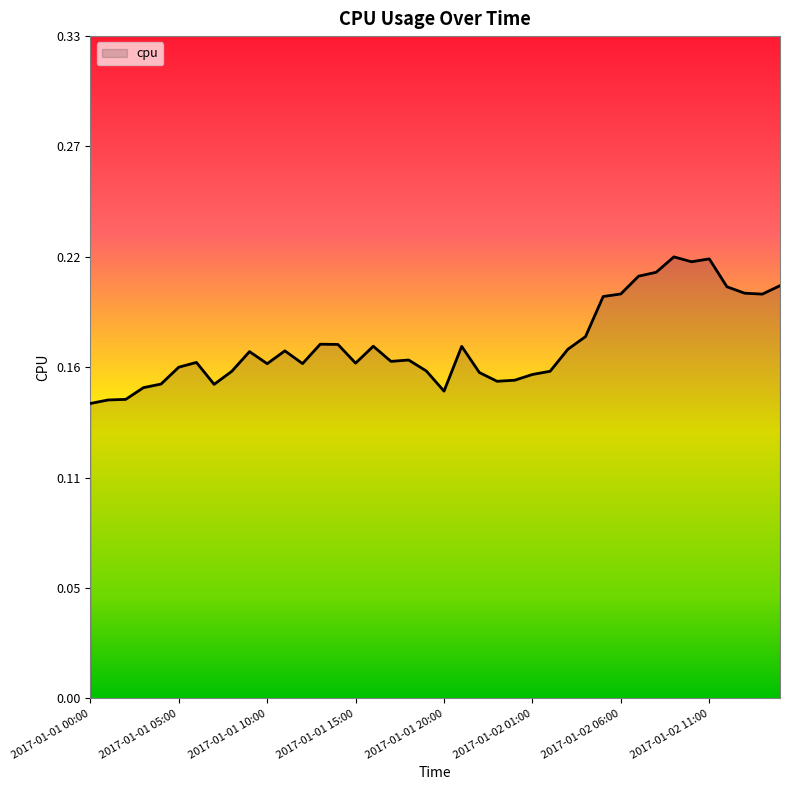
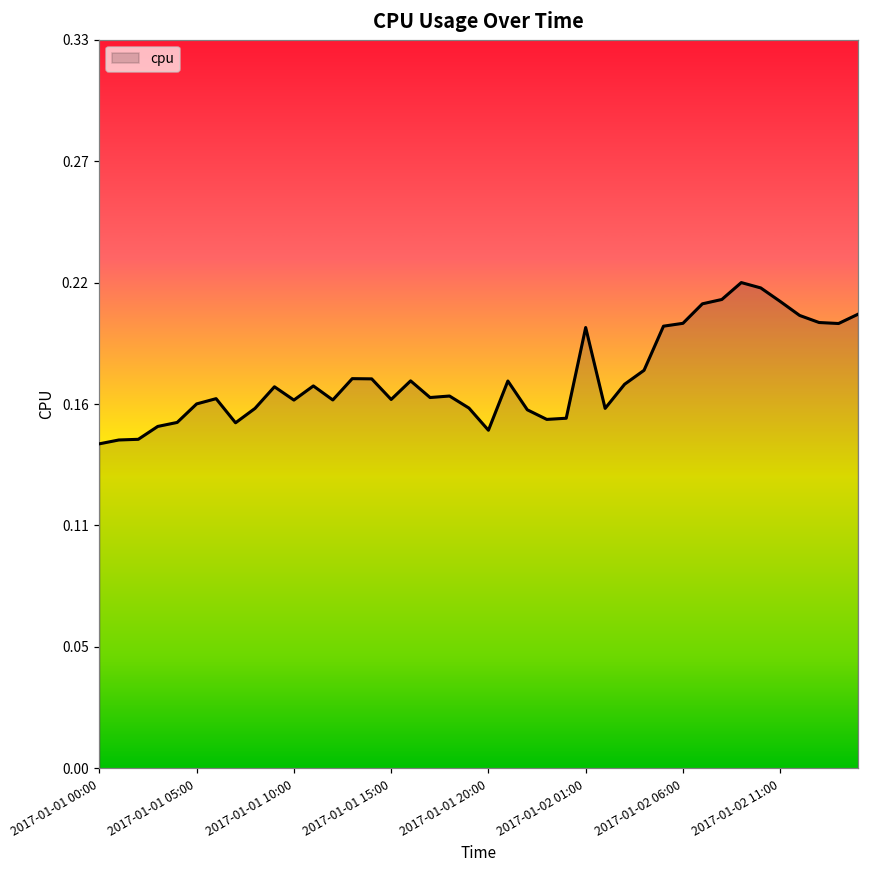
2017-01-02 01:00: 0.161 -> 0.199
2017-01-02 11:00: 0.219 -> 0.211
